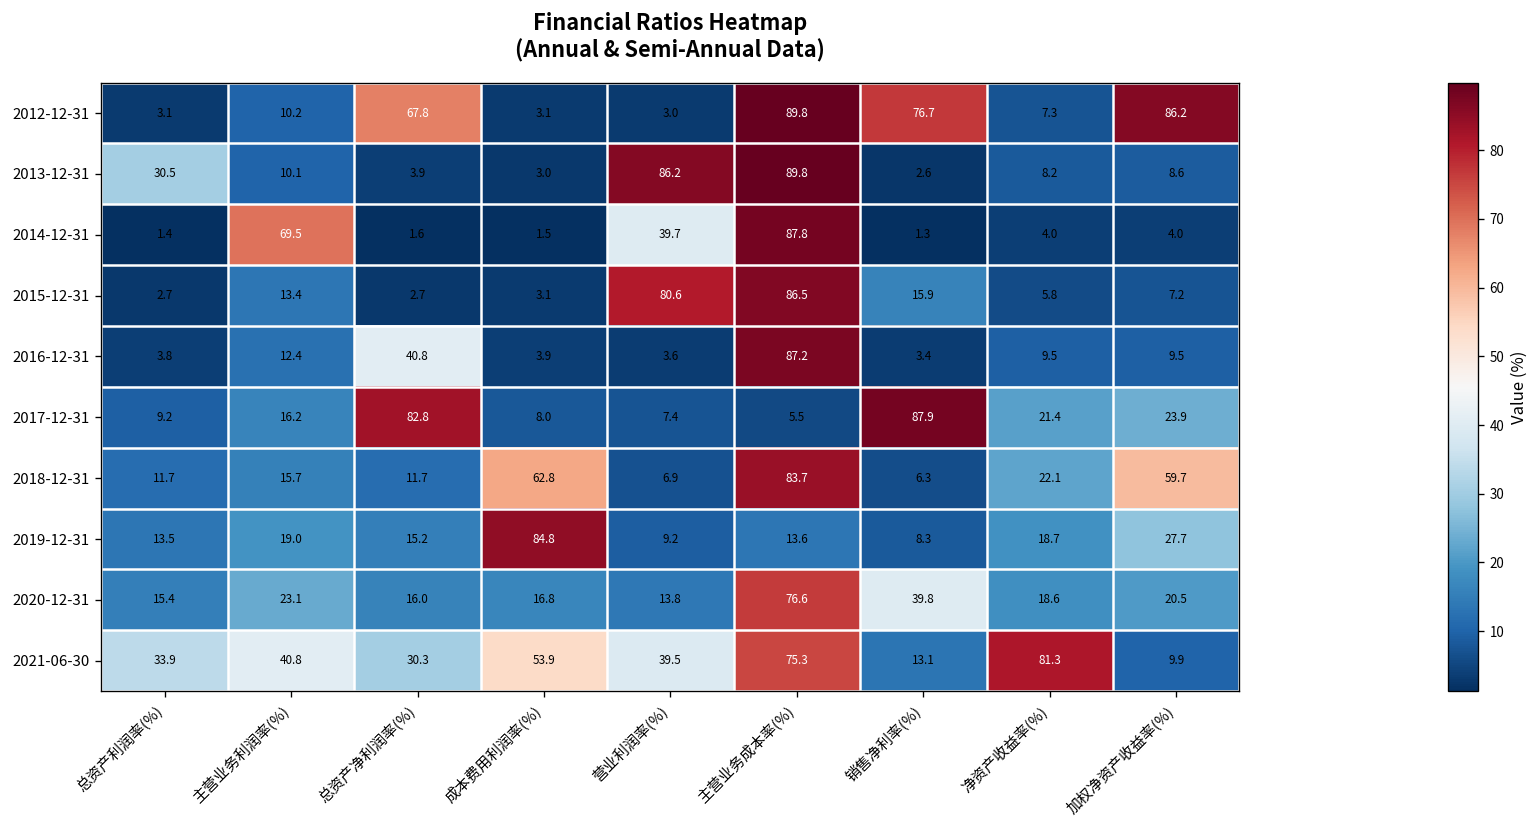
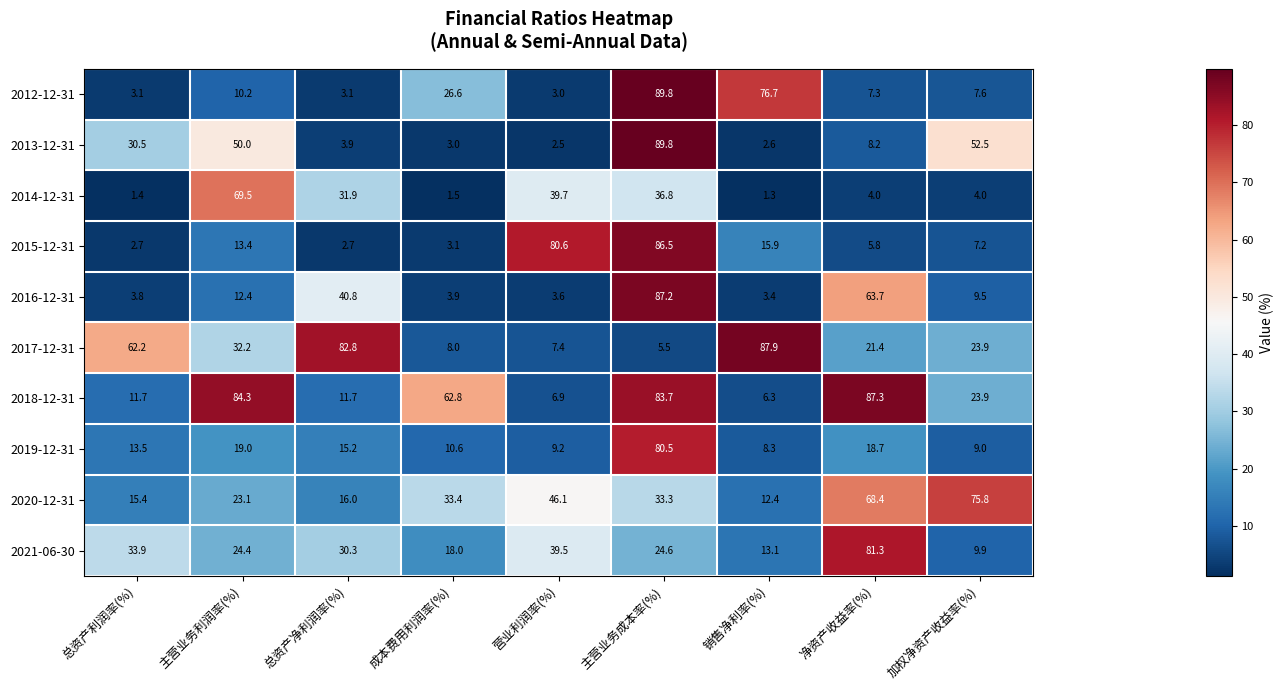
2012-12-31, 总资产净利润率(%): 67.8 -> 3.1
2012-12-31, 成本费用利润率(%): 3.1 -> 26.6
2012-12-31, 加权净资产收益率(%): 86.2 -> 7.6
2013-12-31, 主营业务利润率(%): 10.1 -> 50.0
2013-12-31, 营业利润率(%): 86.2 -> 2.5
2013-12-31, 加权净资产收益率(%): 8.6 -> 52.5
2014-12-31, 总资产净利润率(%): 1.6 -> 31.9
2014-12-31, 主营业务成本率(%): 87.8 -> 36.8
2016-12-31, 净资产收益率(%): 9.5 -> 63.7
2017-12-31, 总资产利润率(%): 9.2 -> 62.2
2017-12-31, 主营业务利润率(%): 16.2 -> 32.2
2018-12-31, 主营业务利润率(%): 15.7 -> 84.3
2018-12-31, 净资产收益率(%): 22.1 -> 87.3
2018-12-31, 加权净资产收益率(%): 59.7 -> 23.9
2019-12-31, 成本费用利润率(%): 84.8 -> 10.6
2019-12-31, 主营业务成本率(%): 13.6 -> 80.5
2019-12-31, 加权净资产收益率(%): 27.7 -> 9.0
2020-12-31, 成本费用利润率(%): 16.8 -> 33.4
2020-12-31, 营业利润率(%): 13.8 -> 46.1
2020-12-31, 主营业务成本率(%): 76.6 -> 33.3
2020-12-31, 销售净利率(%): 39.8 -> 12.4
2020-12-31, 净资产收益率(%): 18.6 -> 68.4
2020-12-31, 加权净资产收益率(%): 20.5 -> 75.8
2021-06-30, 主营业务利润率(%): 40.8 -> 24.4
2021-06-30, 成本费用利润率(%): 53.9 -> 18.0
2021-06-30, 主营业务成本率(%): 75.3 -> 24.6
